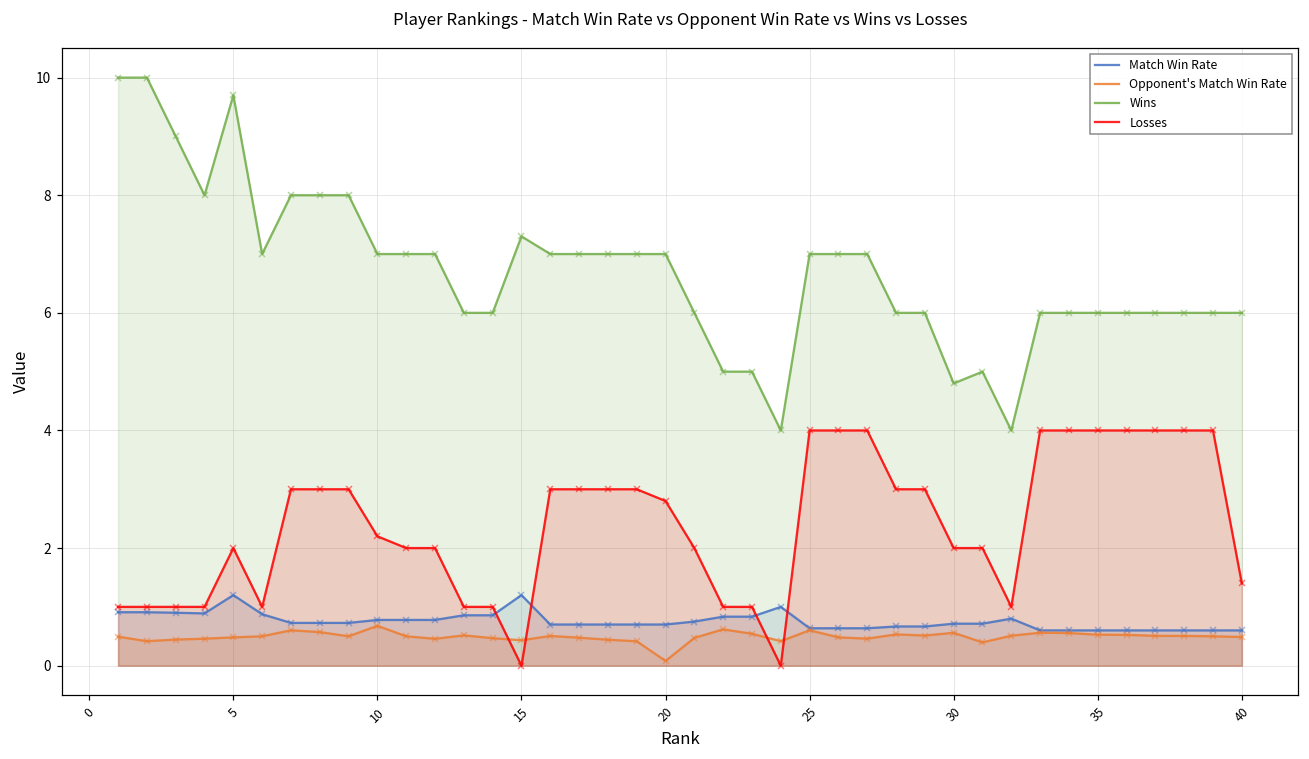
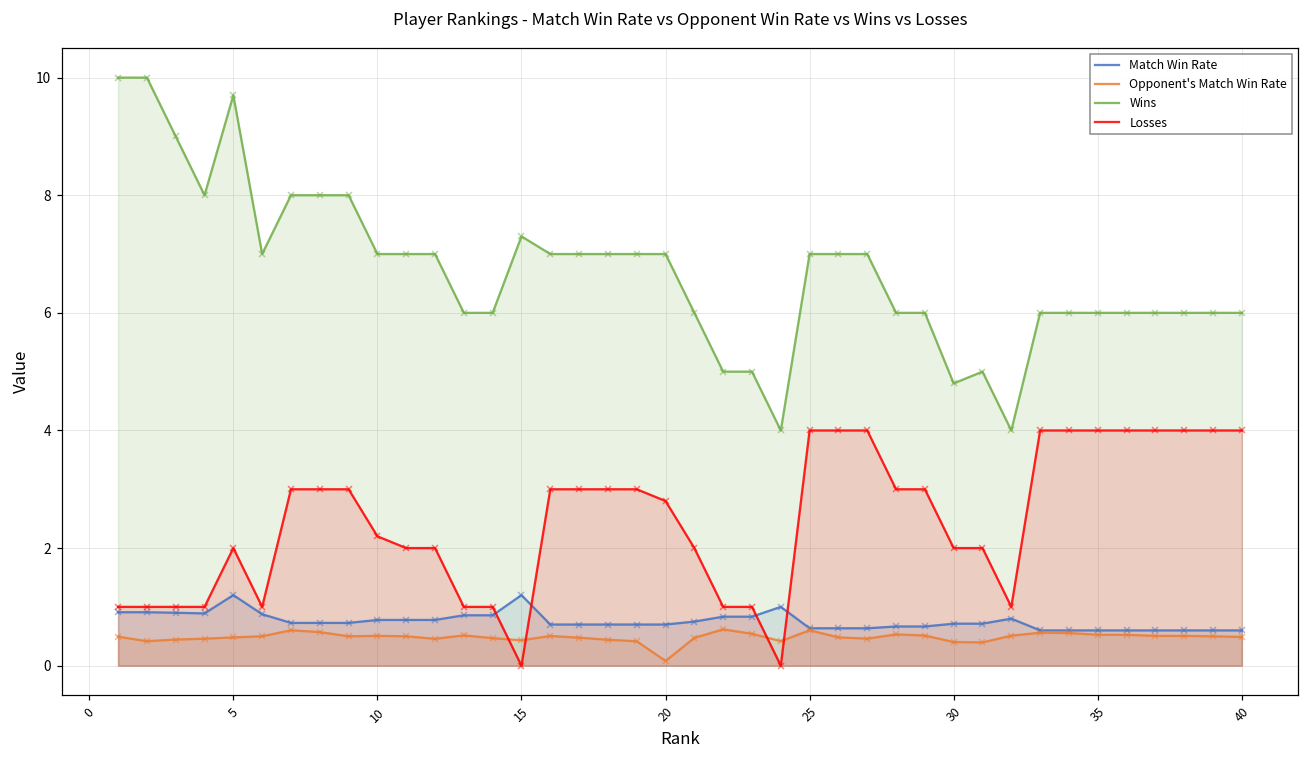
Opponent's Match Win Rate, 10: 0.7 -> 0.5
Opponent's Match Win Rate, 30: 0.6 -> 0.4
Losses, 40: 1.4 -> 4.0
